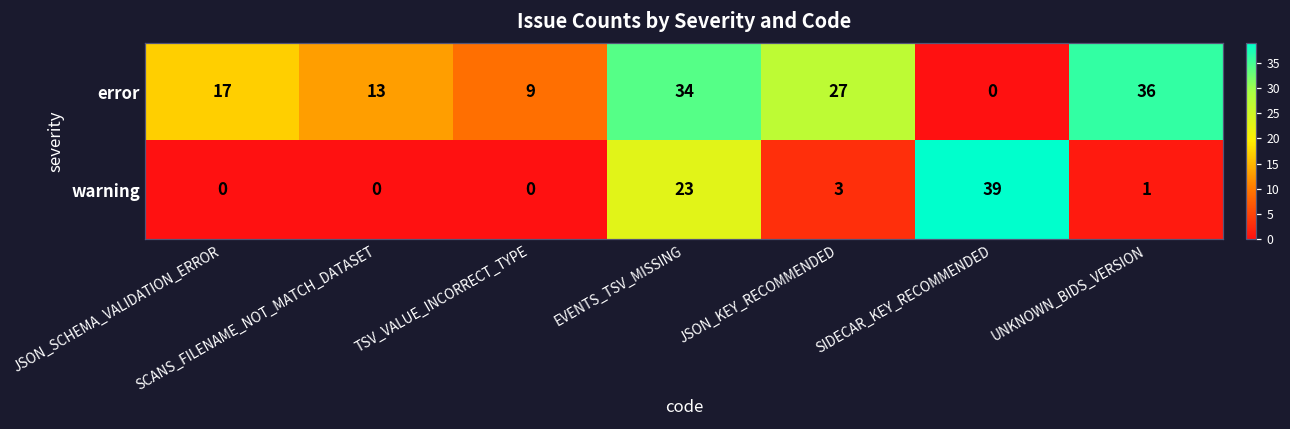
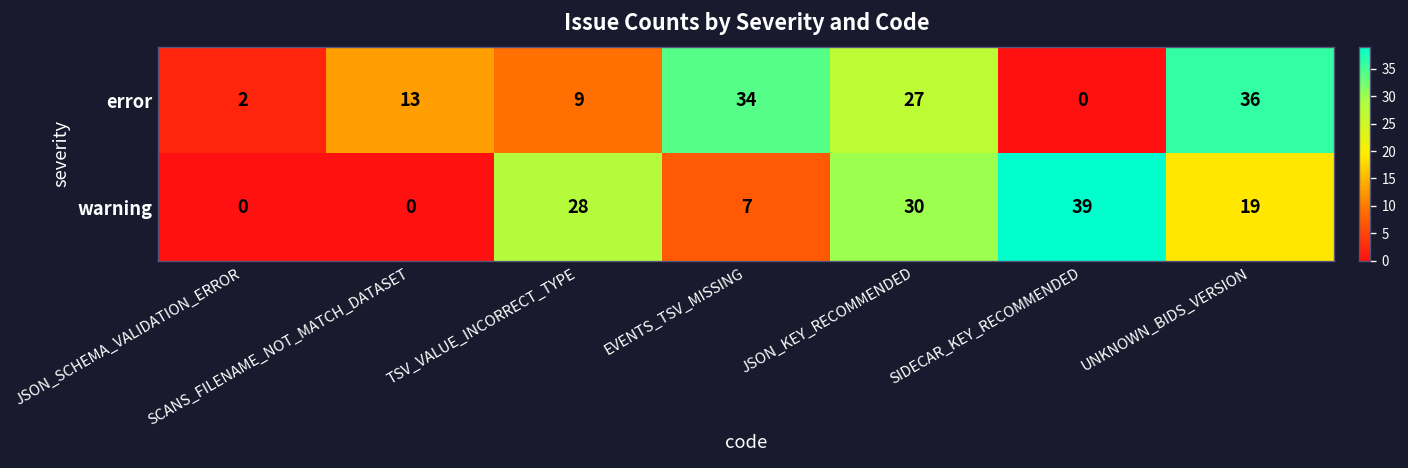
error, JSON_SCHEMA_VALIDATION_ERROR: 17 -> 2
warning, TSV_VALUE_INCORRECT_TYPE: 0 -> 28
warning, EVENTS_TSV_MISSING: 23 -> 7
warning, JSON_KEY_RECOMMENDED: 3 -> 30
warning, UNKNOWN_BIDS_VERSION: 1 -> 19
